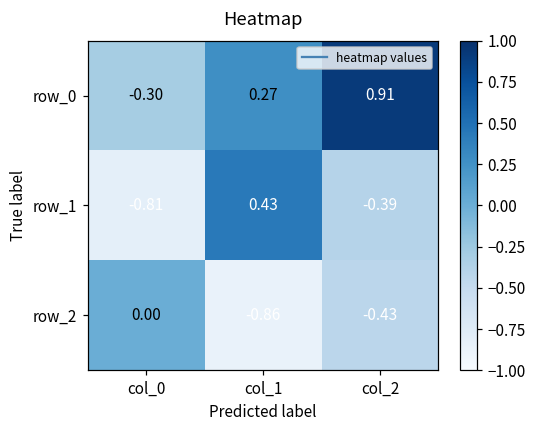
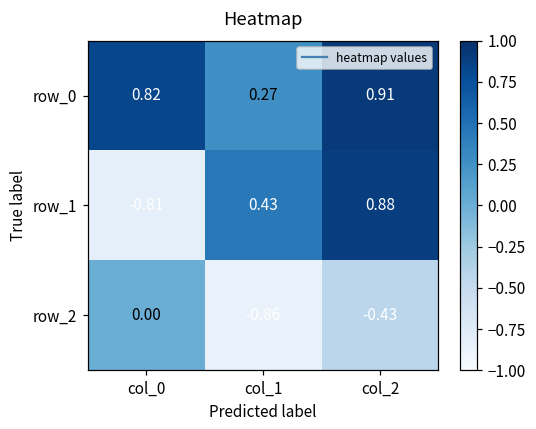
row_0, col_0: -0.30 -> 0.82
row_1, col_2: -0.39 -> 0.88
